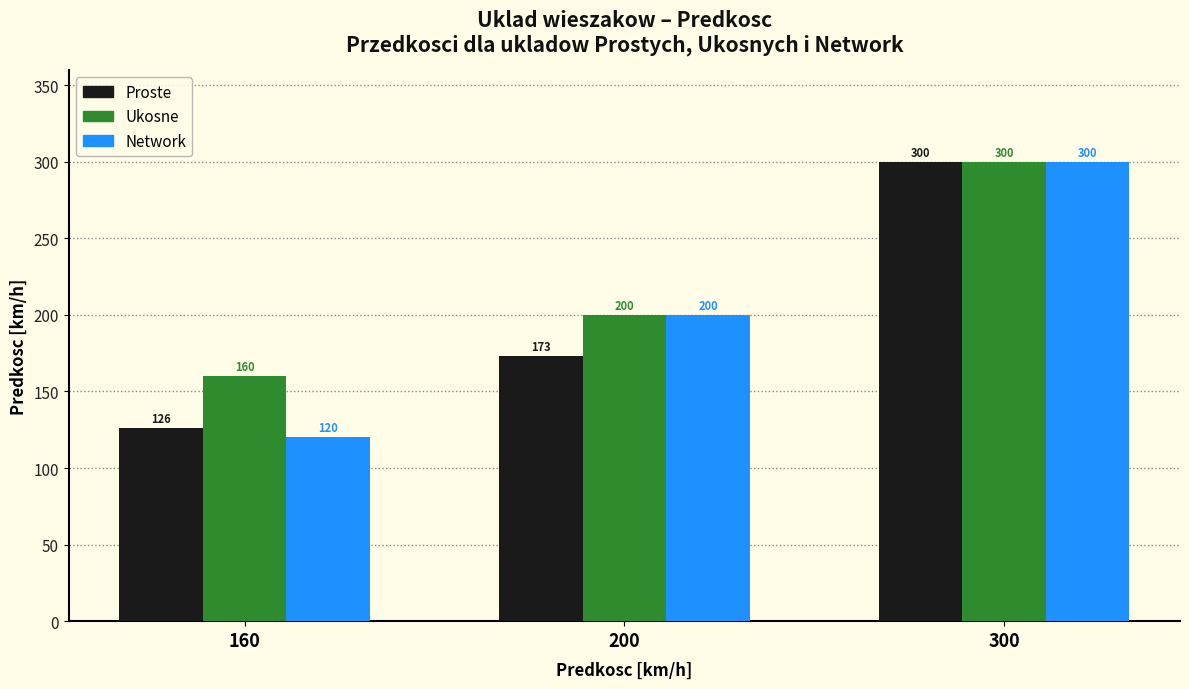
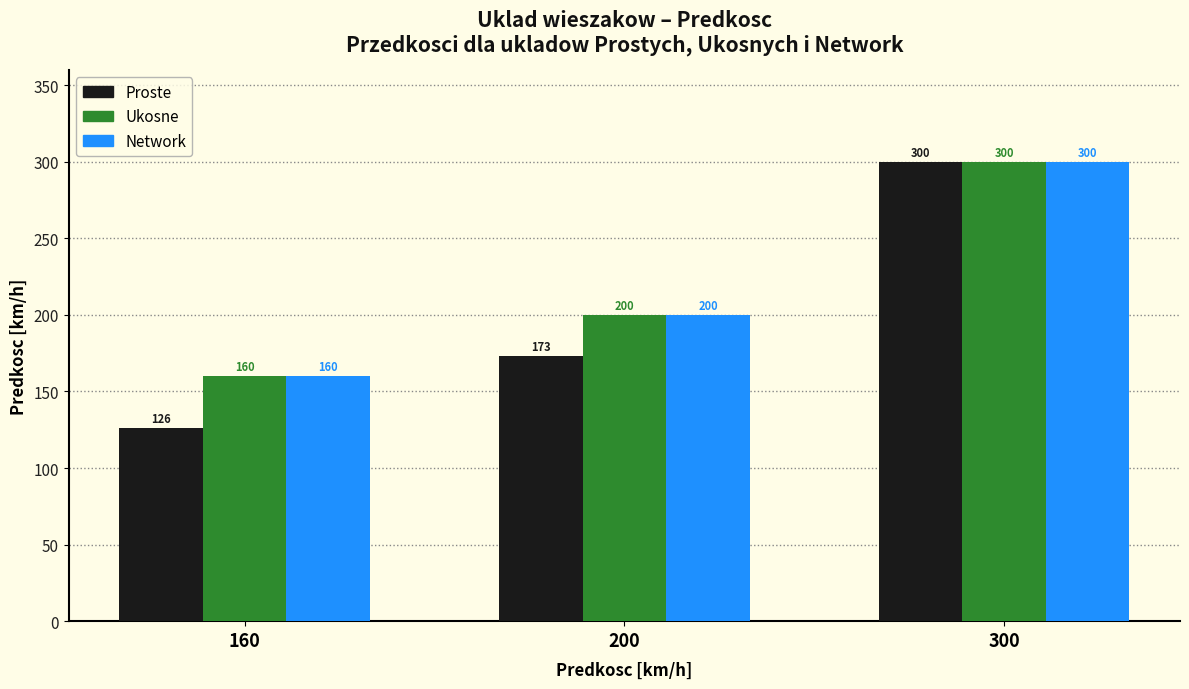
Network, 160: 120 -> 160
